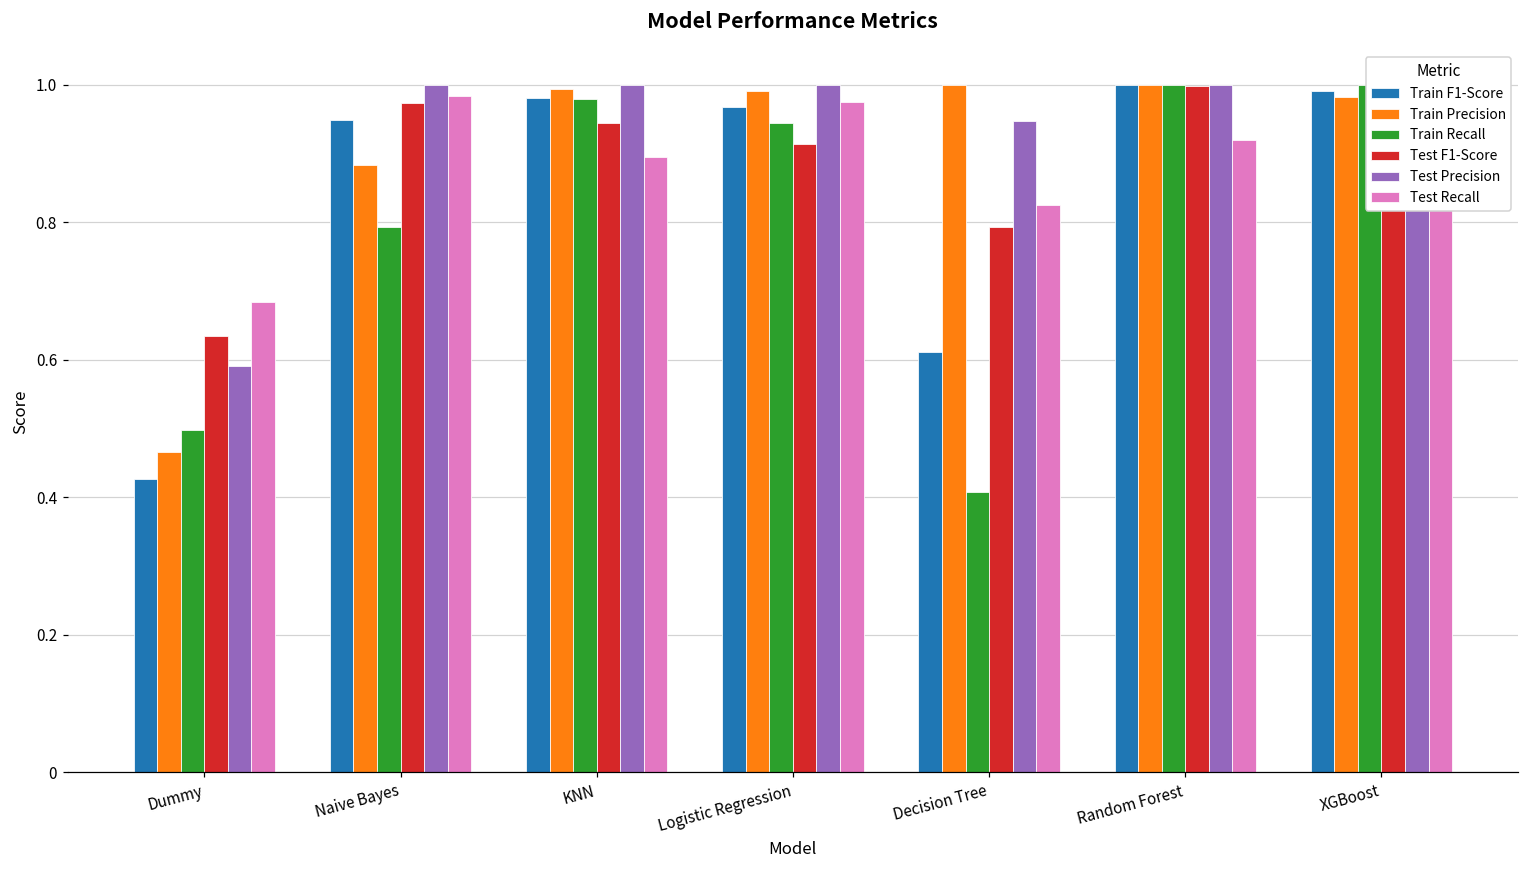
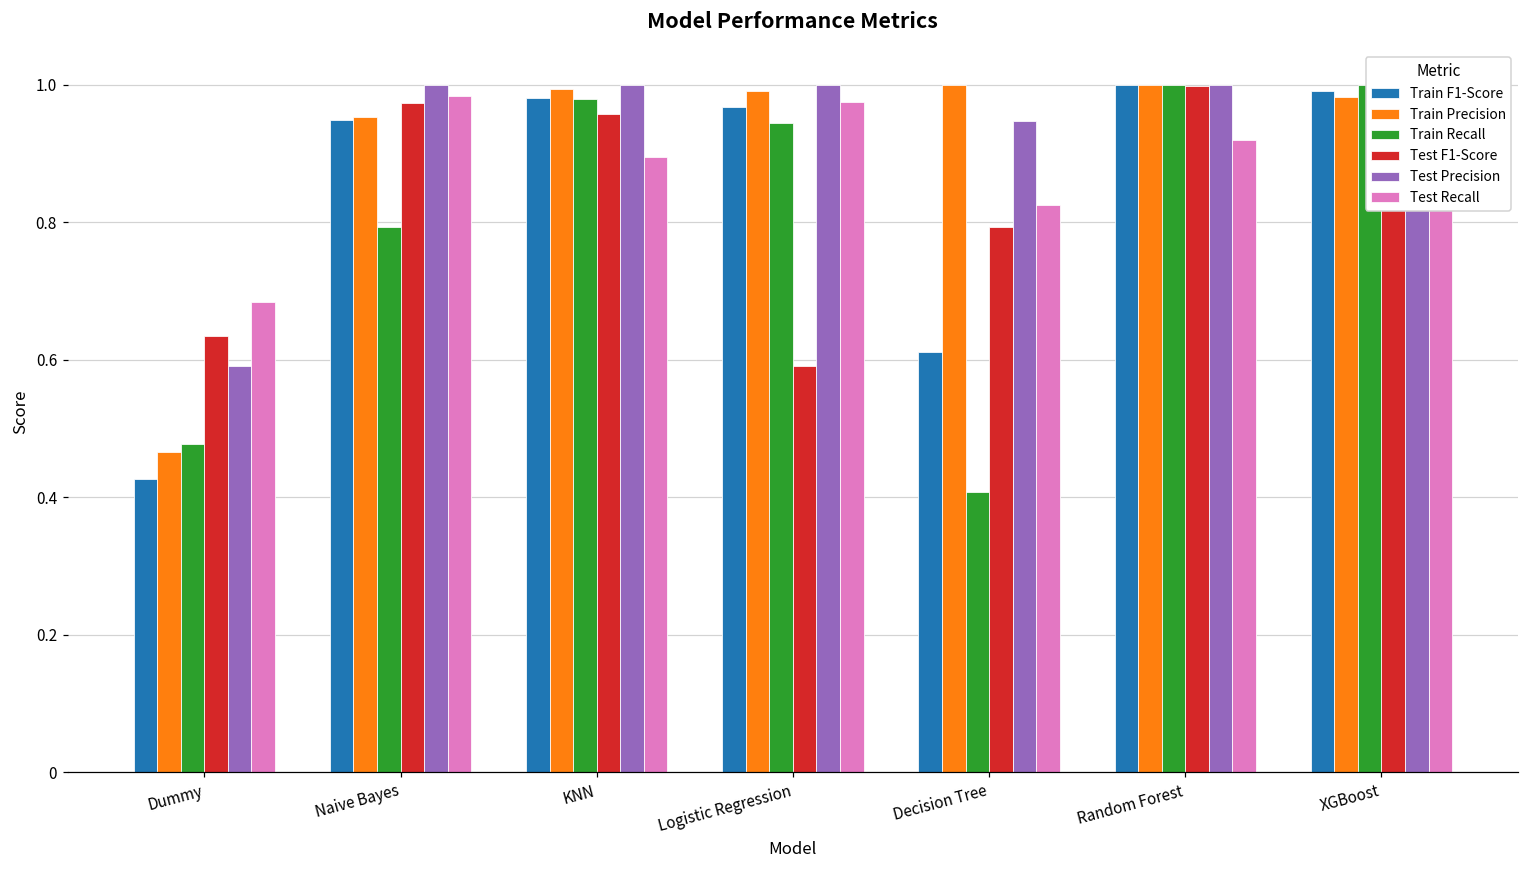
Train Recall, Dummy: 0.50 -> 0.48
Train Precision, Naive Bayes: 0.88 -> 0.95
Test F1-Score, KNN: 0.94 -> 0.96
Test F1-Score, Logistic Regression: 0.91 -> 0.59
